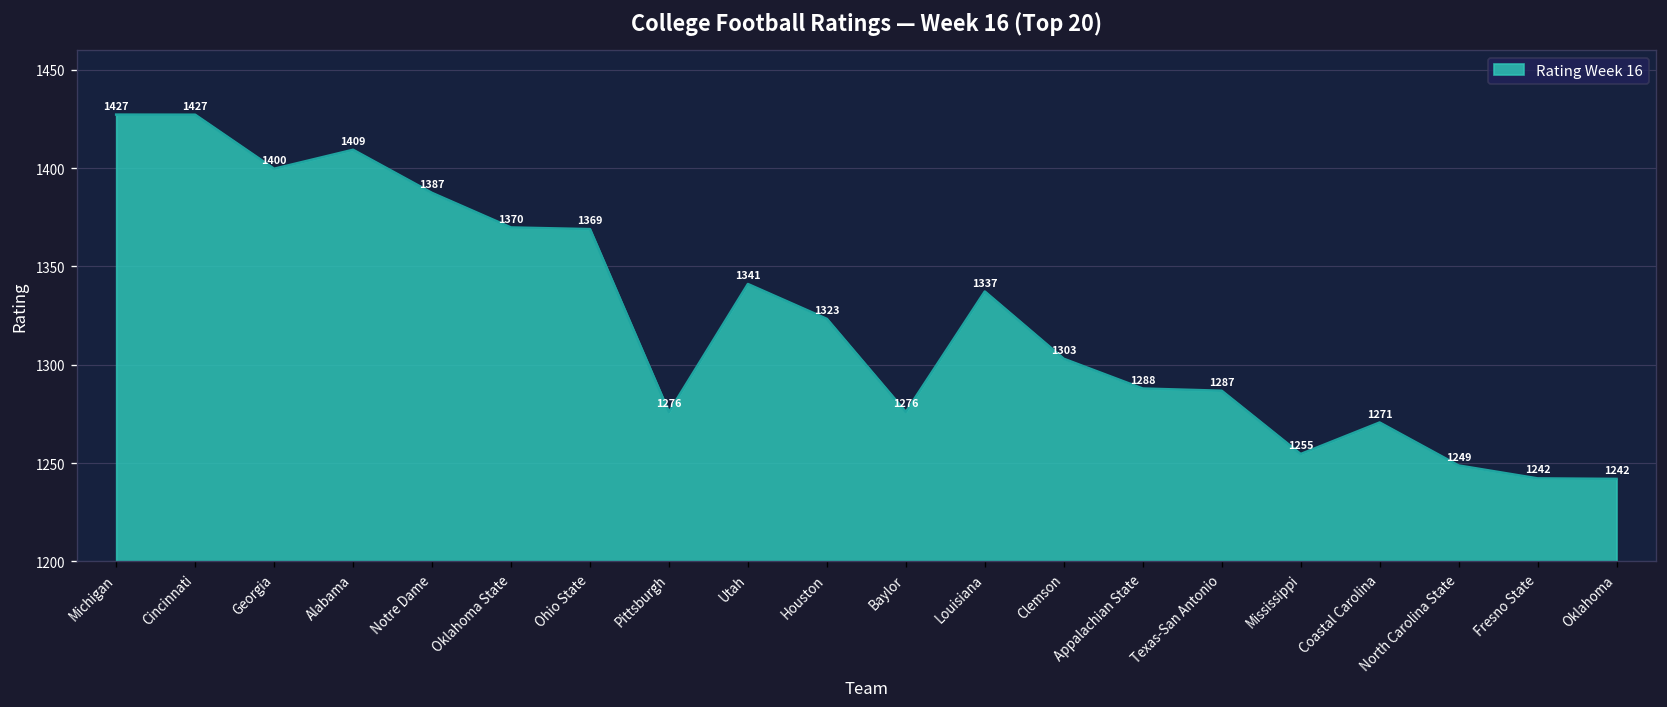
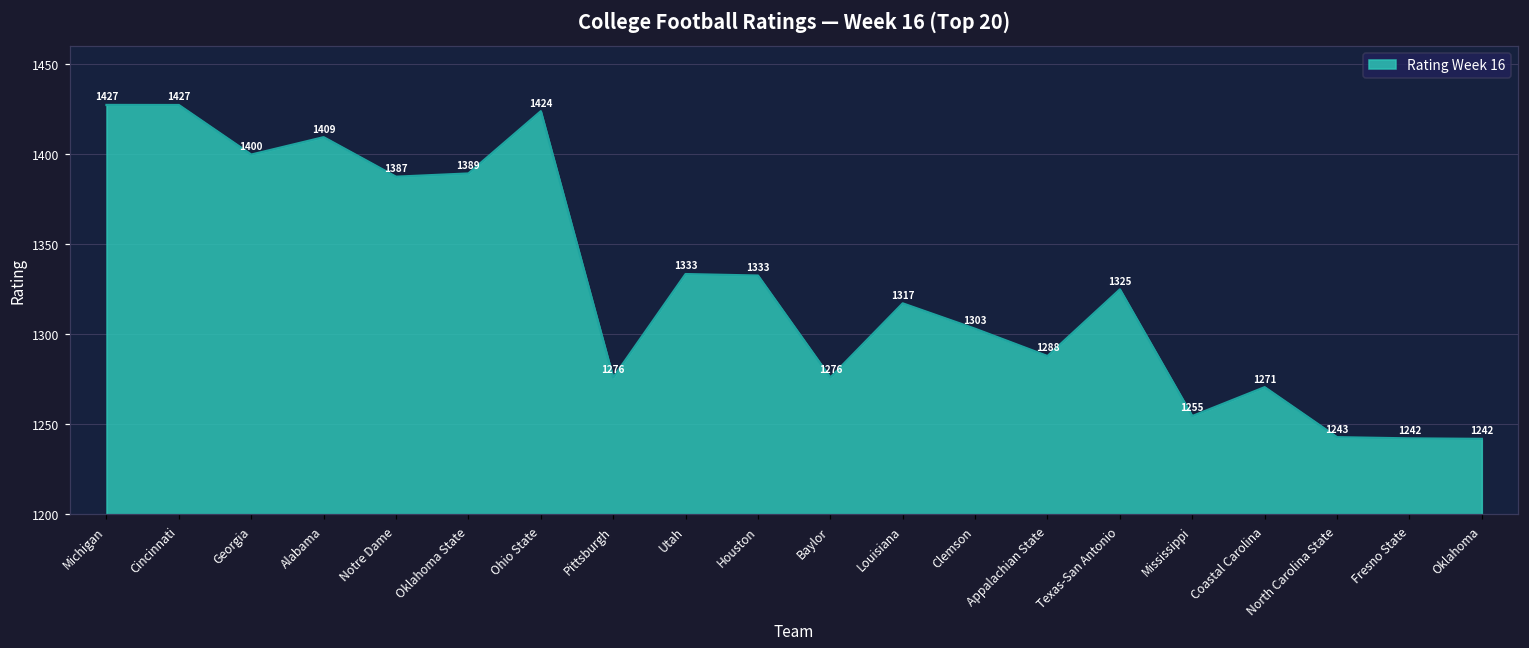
Oklahoma State: 1370 -> 1389
Ohio State: 1369 -> 1424
Utah: 1341 -> 1333
Houston: 1323 -> 1333
Louisiana: 1337 -> 1317
Texas-San Antonio: 1287 -> 1325
North Carolina State: 1249 -> 1243
